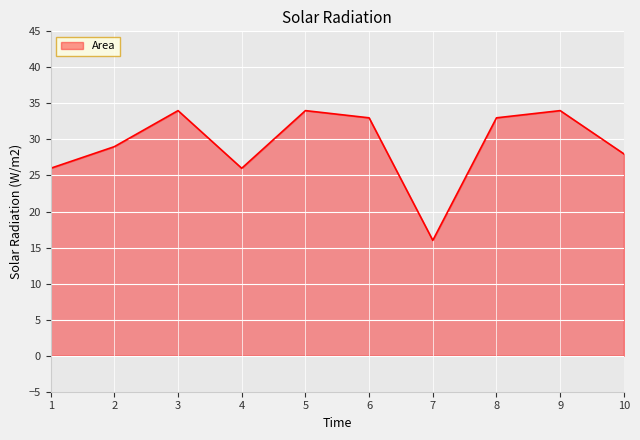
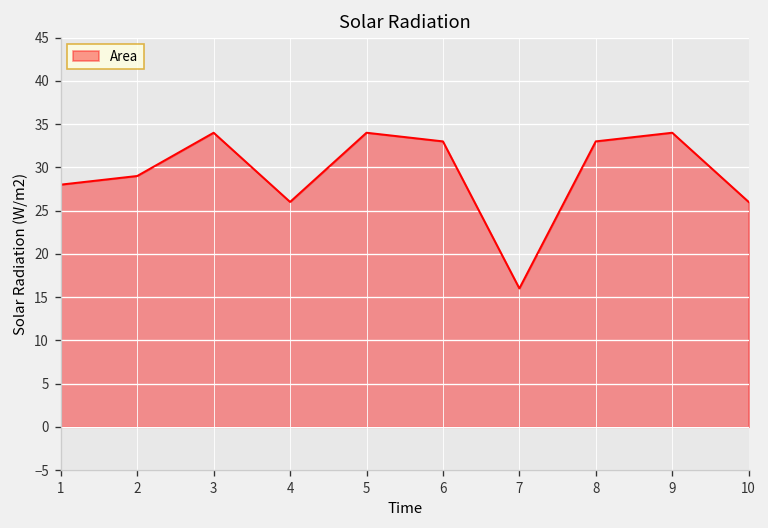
1: 26 -> 28
10: 28 -> 26
